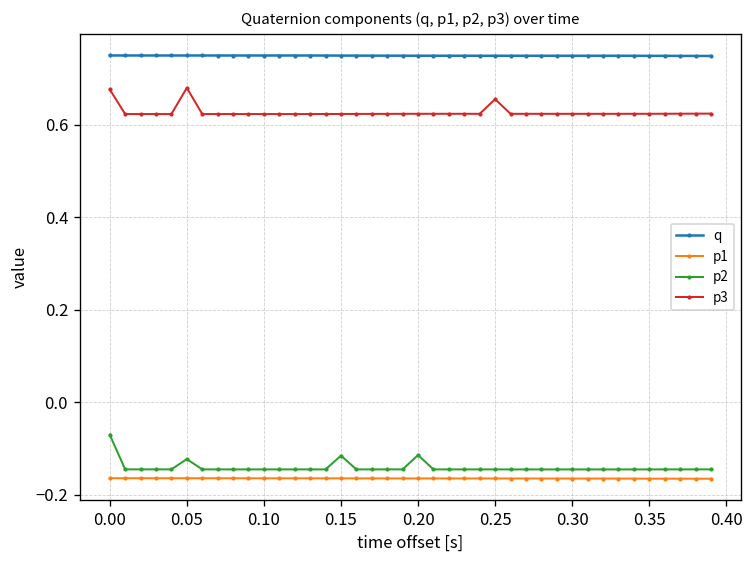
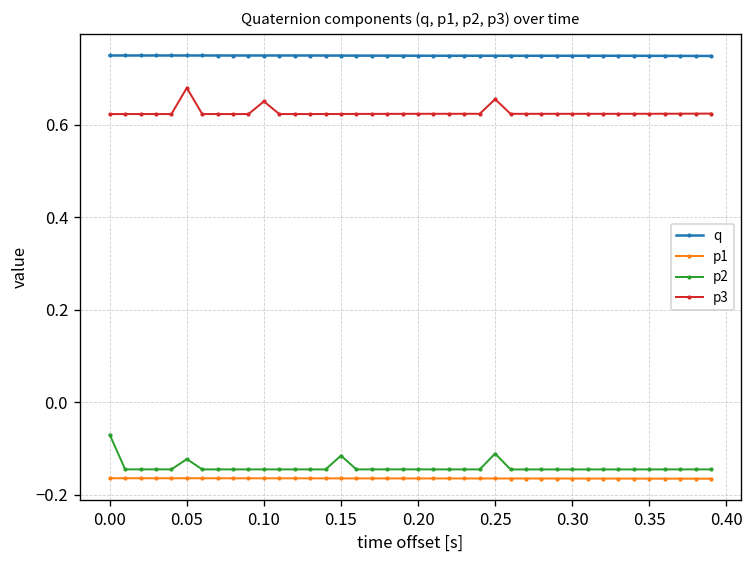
p3, 0.00: 0.68 -> 0.62
p3, 0.10: 0.62 -> 0.65
p2, 0.20: -0.11 -> -0.15
p2, 0.25: -0.15 -> -0.11
